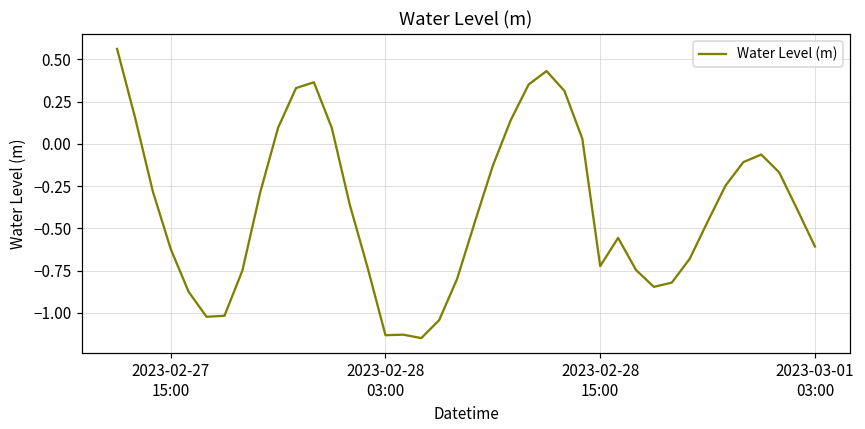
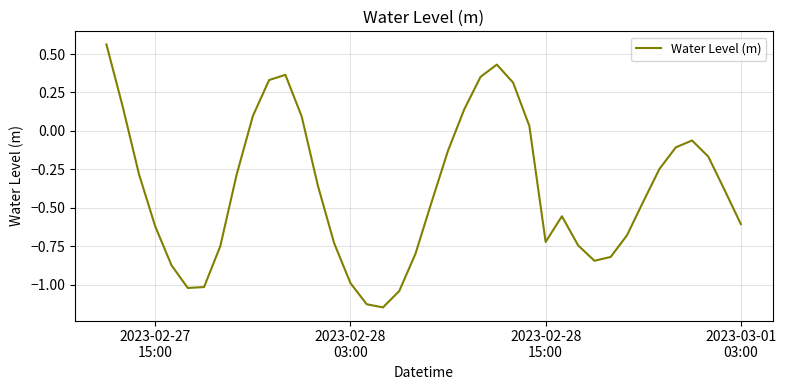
2023-02-28 03:00: -1.13 -> -0.99
